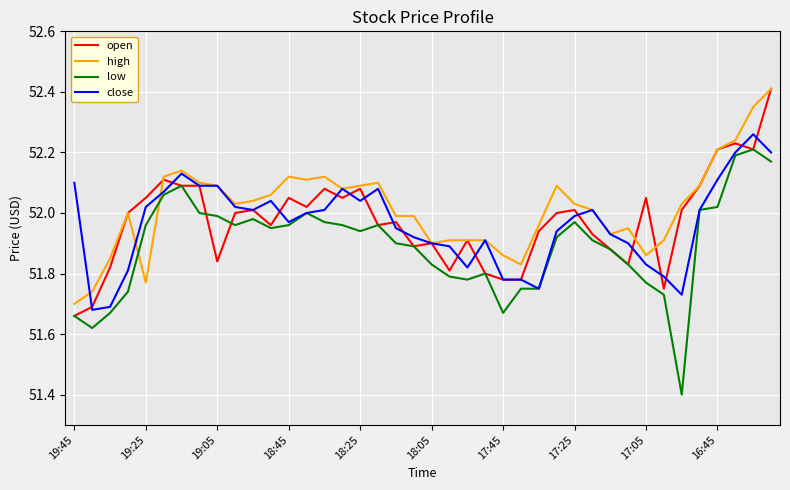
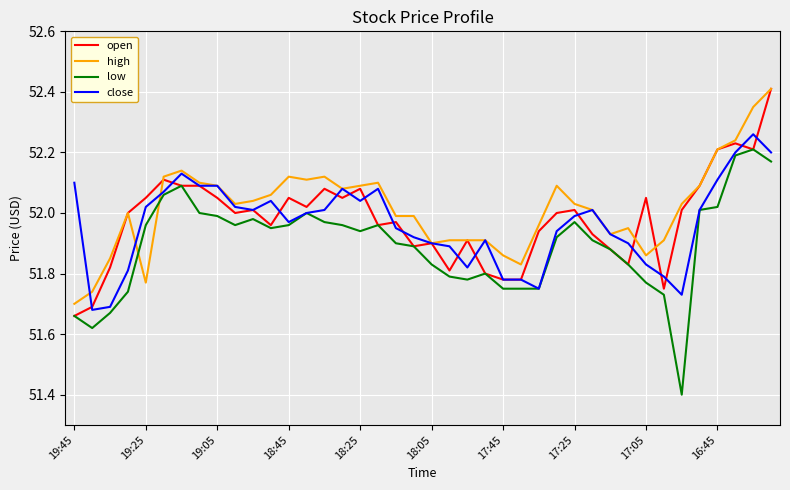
open, 19:05: 51.84 -> 52.05
low, 17:45: 51.67 -> 51.75
